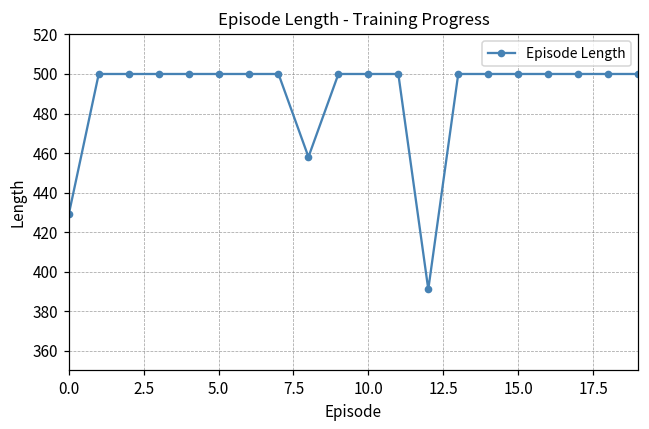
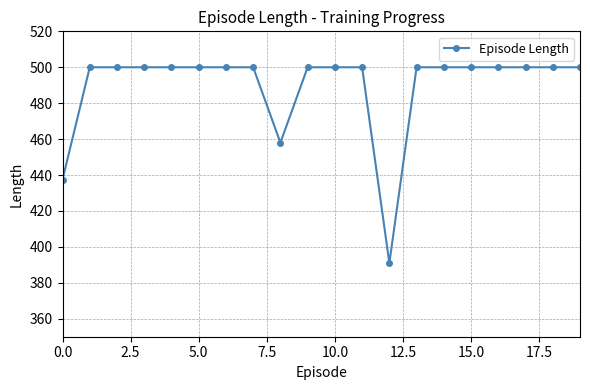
0.0: 429 -> 438
